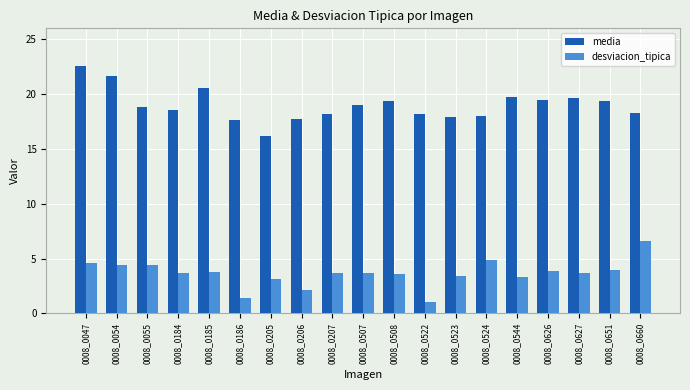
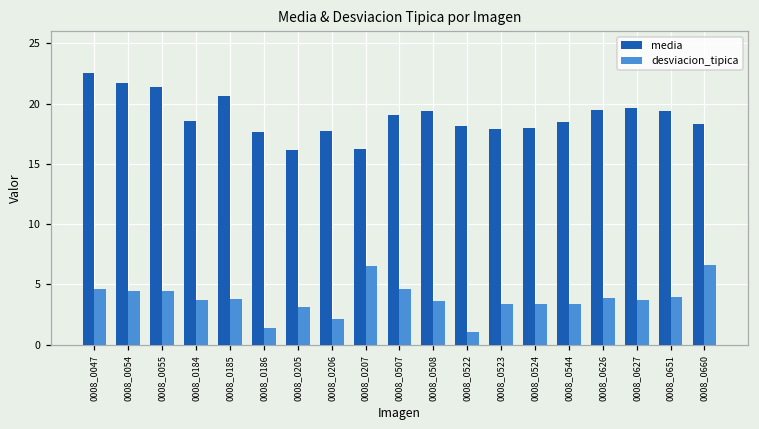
media, 0008_0055: 18.8 -> 21.4
media, 0008_0207: 18.2 -> 16.2
desviacion_tipica, 0008_0207: 3.7 -> 6.5
desviacion_tipica, 0008_0507: 3.7 -> 4.6
desviacion_tipica, 0008_0524: 4.9 -> 3.4
media, 0008_0544: 19.7 -> 18.5
